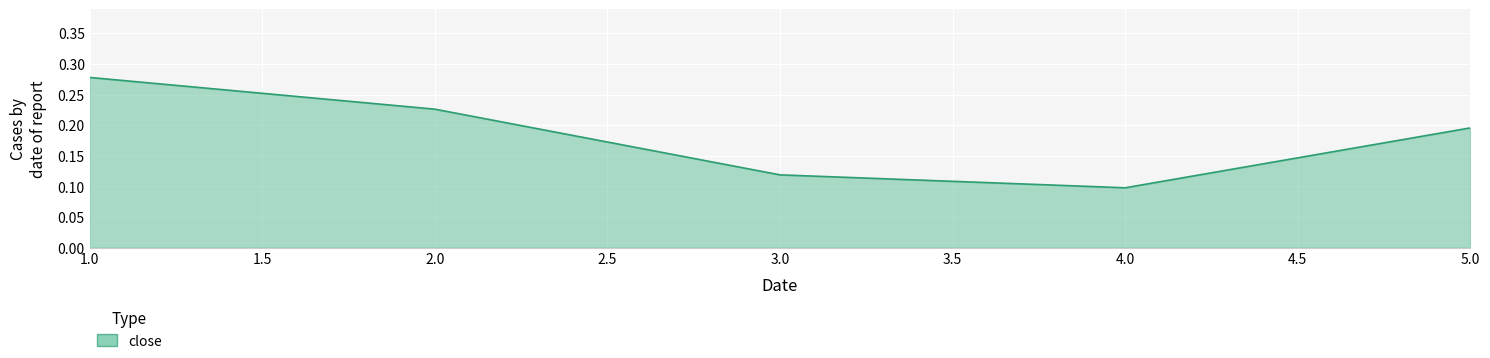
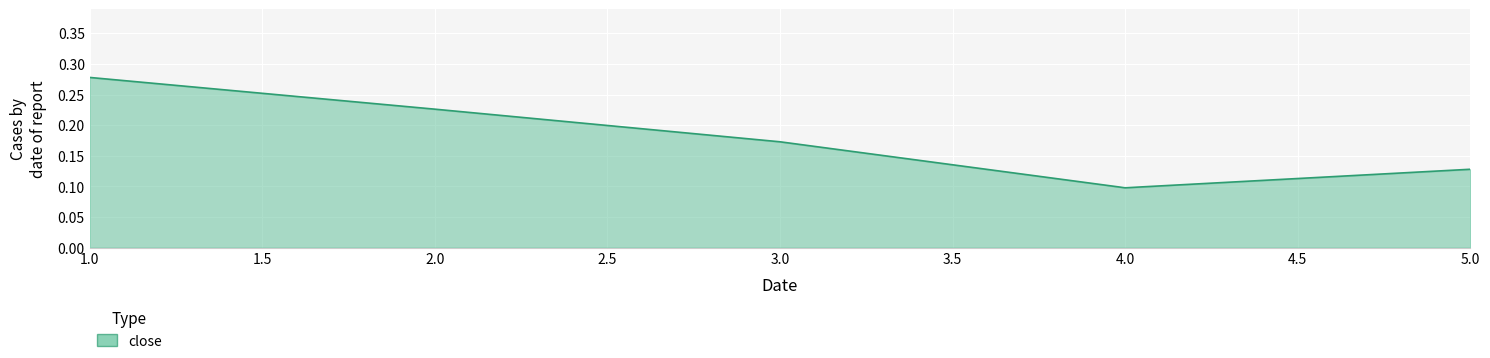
3.0: 0.12 -> 0.17
5.0: 0.20 -> 0.13
